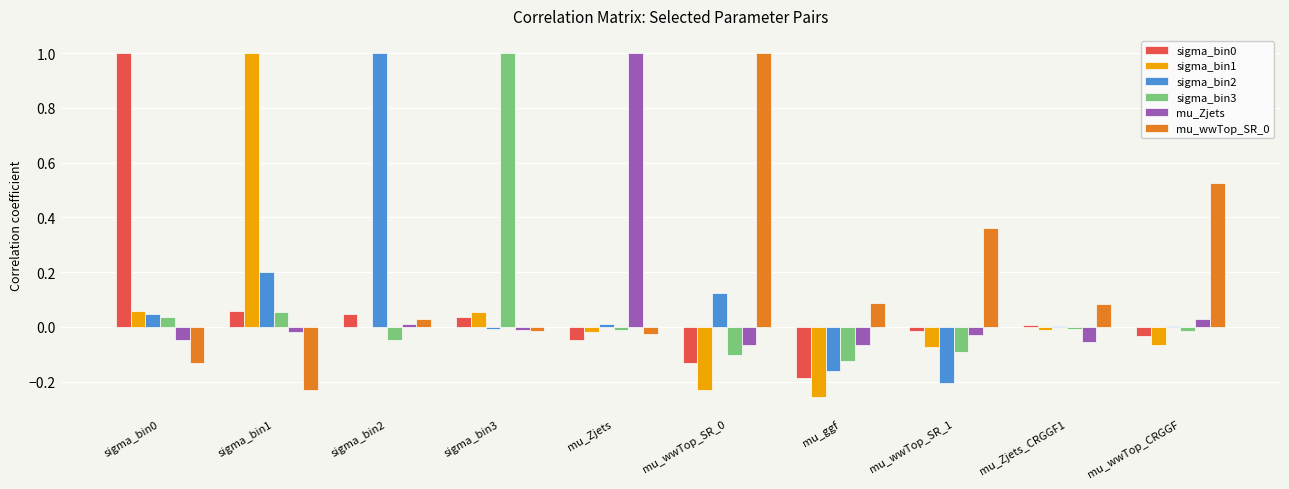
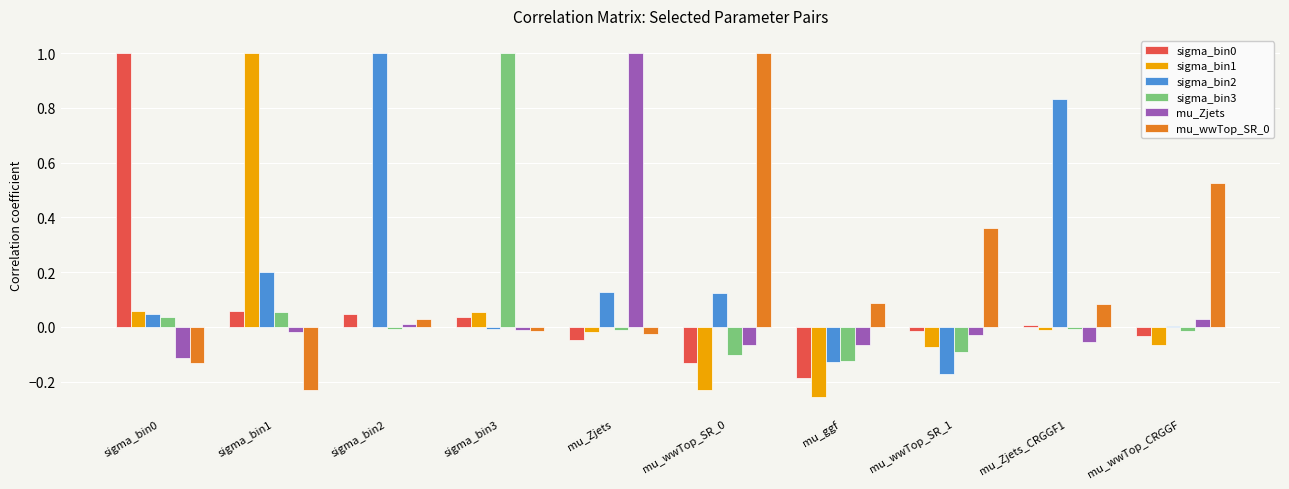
mu_Zjets, sigma_bin0: -0.05 -> -0.12
sigma_bin3, sigma_bin2: -0.05 -> -0.01
sigma_bin2, mu_Zjets: 0.01 -> 0.13
sigma_bin2, mu_ggf: -0.16 -> -0.13
sigma_bin2, mu_wwTop_SR_1: -0.20 -> -0.17
sigma_bin2, mu_Zjets_CRGGF1: 0.00 -> 0.83
